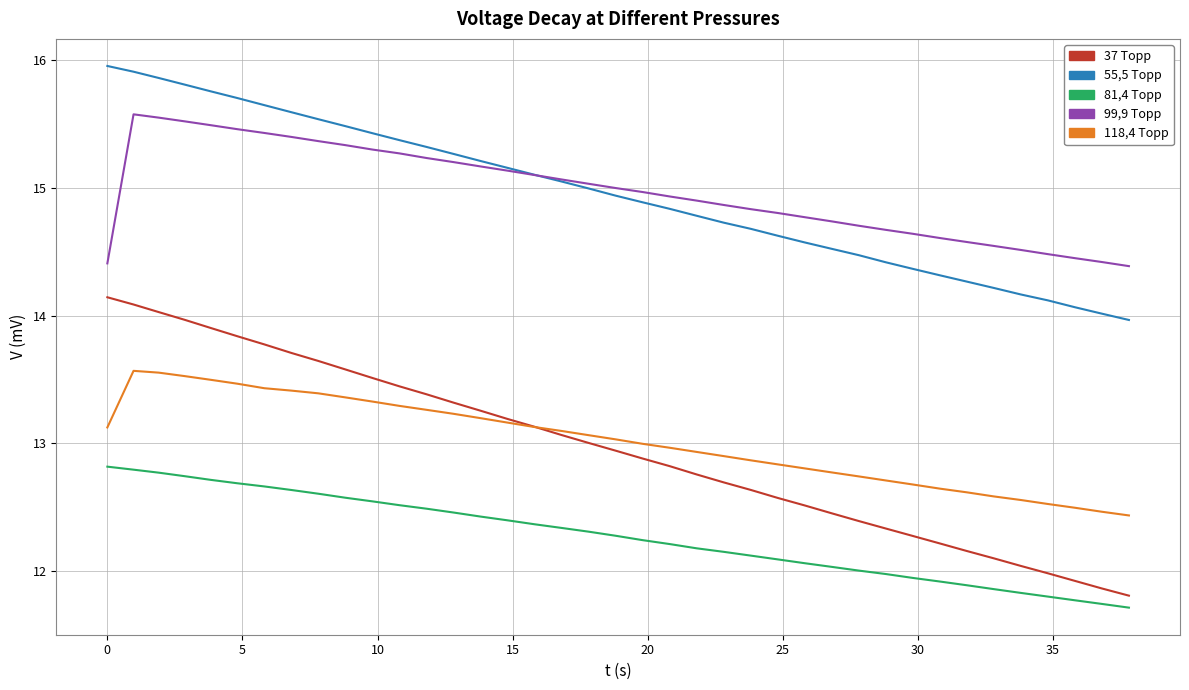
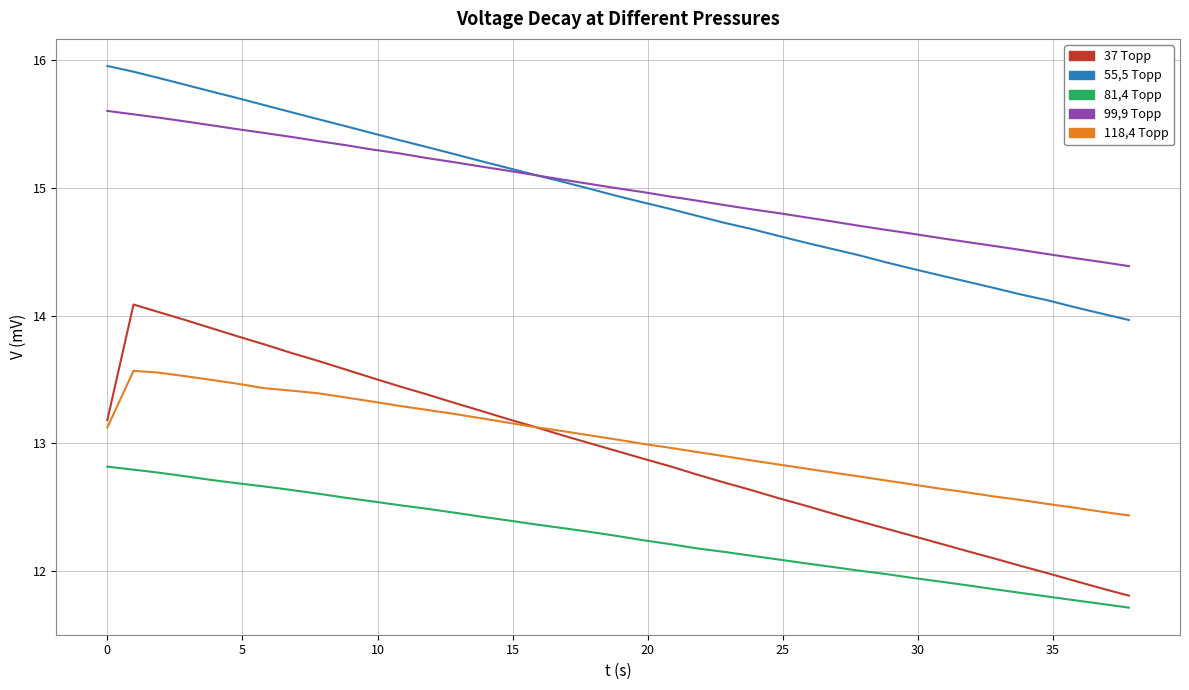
37 Торр, 0: 14.14 -> 13.18
99,9 Торр, 0: 14.41 -> 15.60
